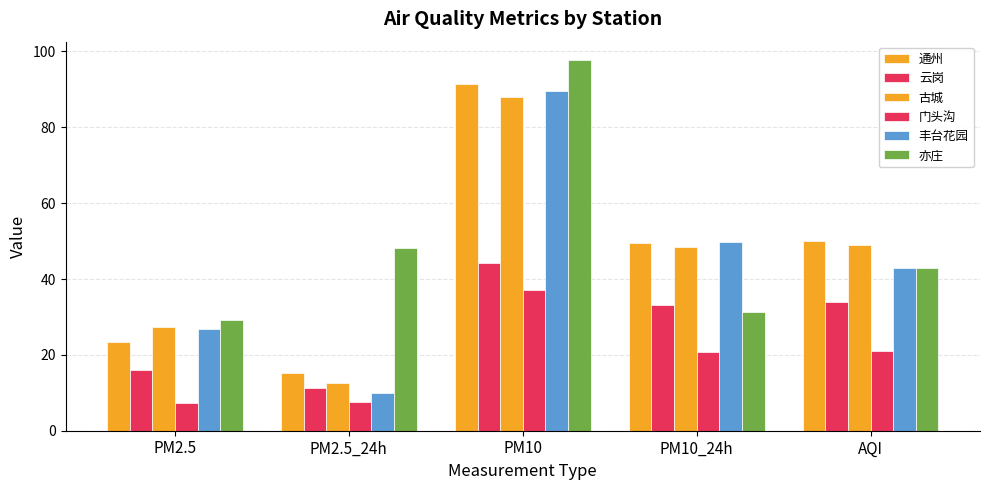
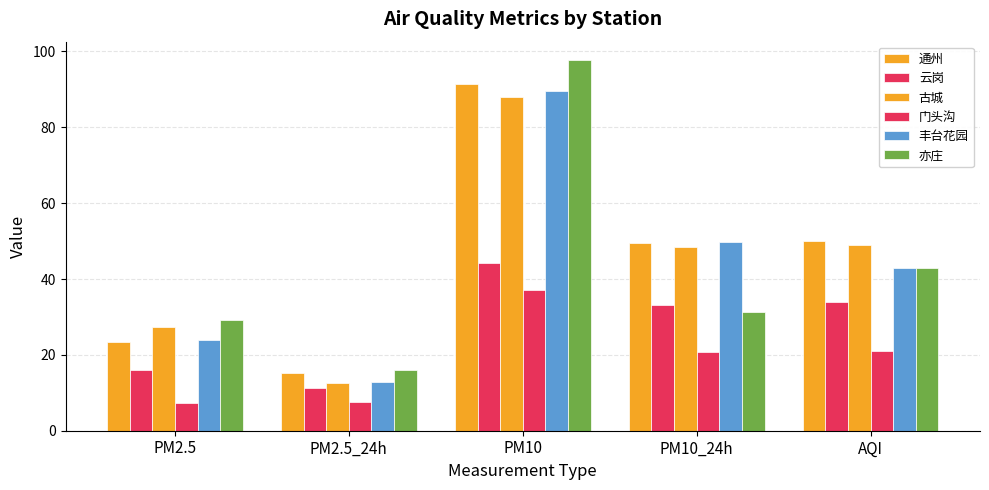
丰台花园, PM2.5: 27 -> 24
丰台花园, PM2.5_24h: 10 -> 13
亦庄, PM2.5_24h: 48 -> 16
